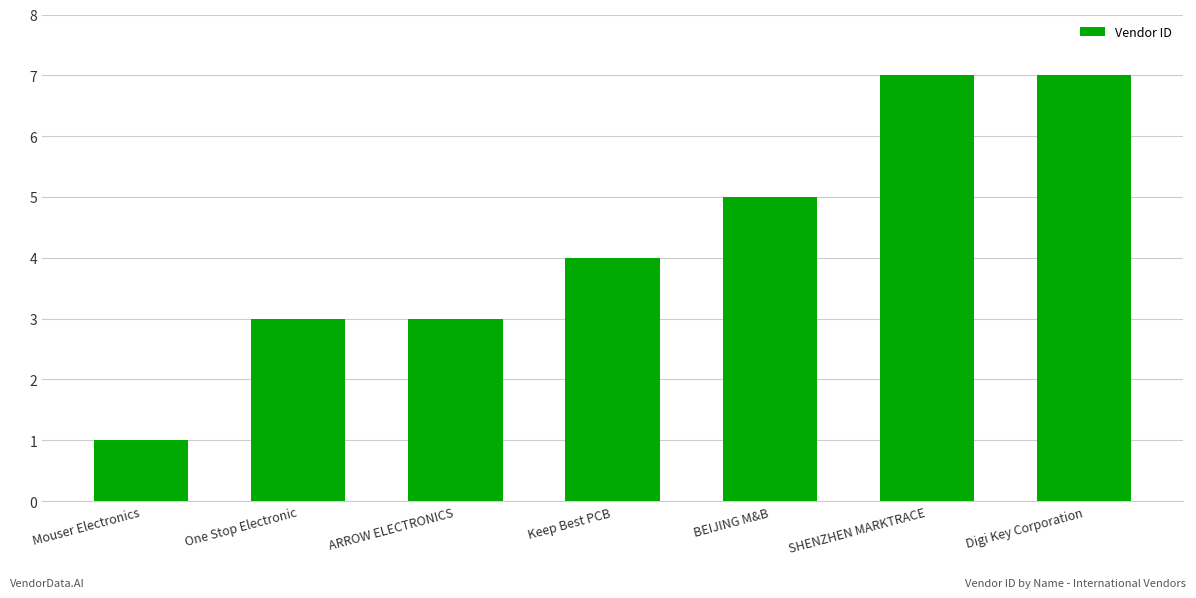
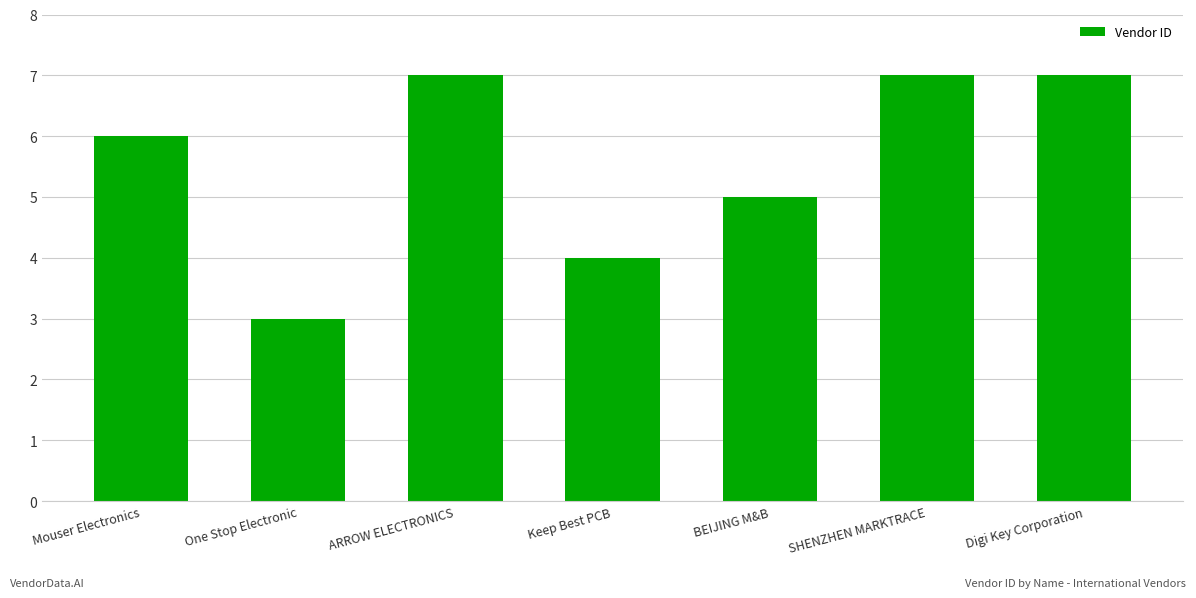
Mouser Electronics: 1 -> 6
ARROW ELECTRONICS: 3 -> 7
